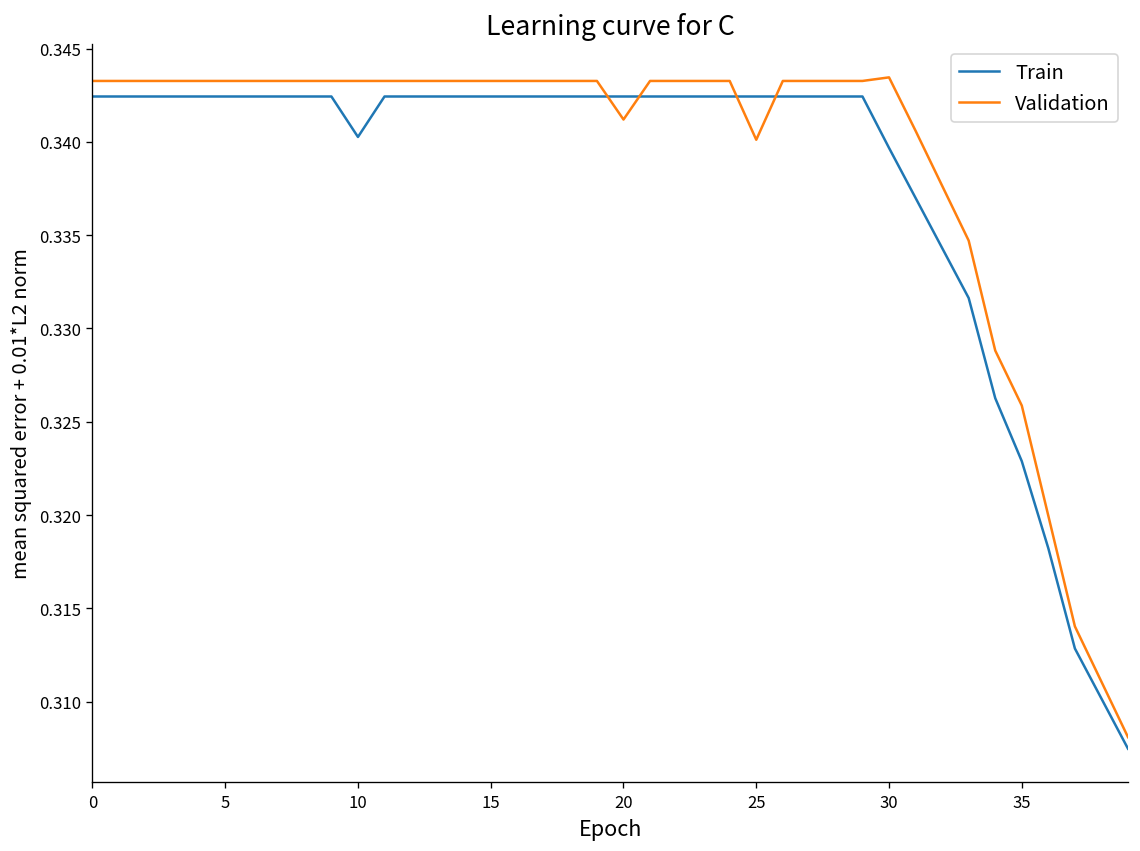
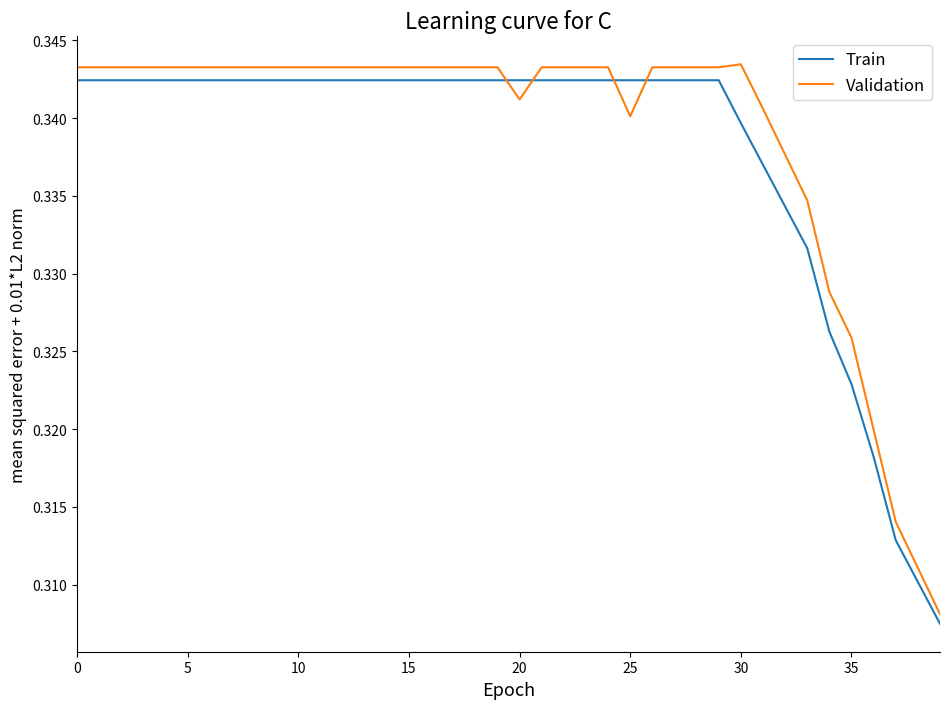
Train, 10: 0.3403 -> 0.3424
